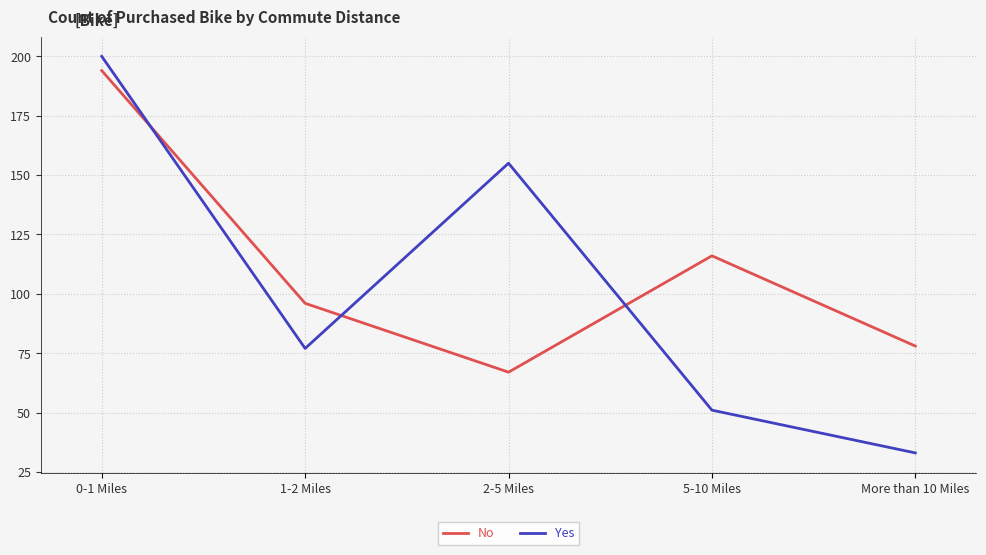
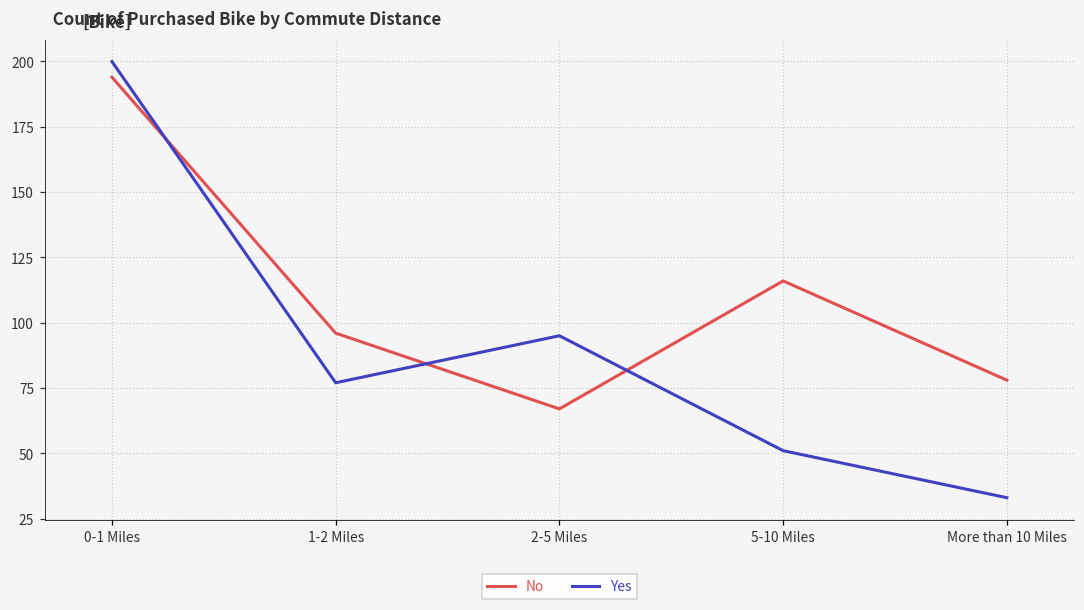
Yes, 2-5 Miles: 155 -> 95
